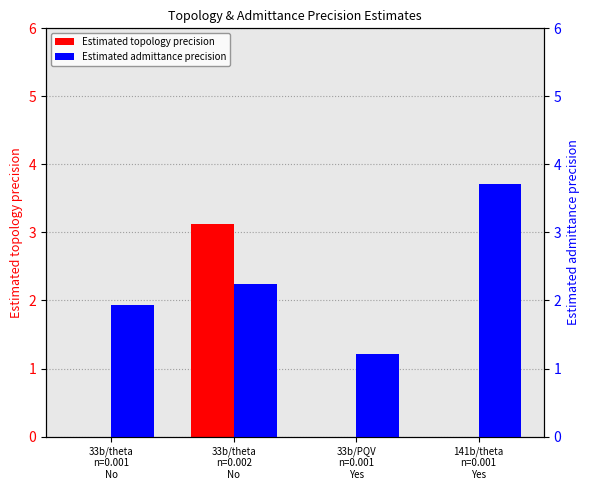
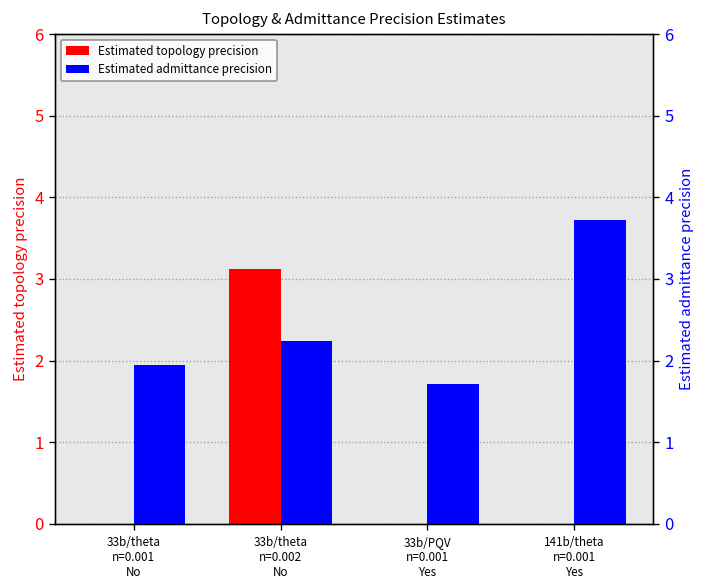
Estimated admittance precision, 33b/PQV n=0.001 Yes: 1.2 -> 1.7
